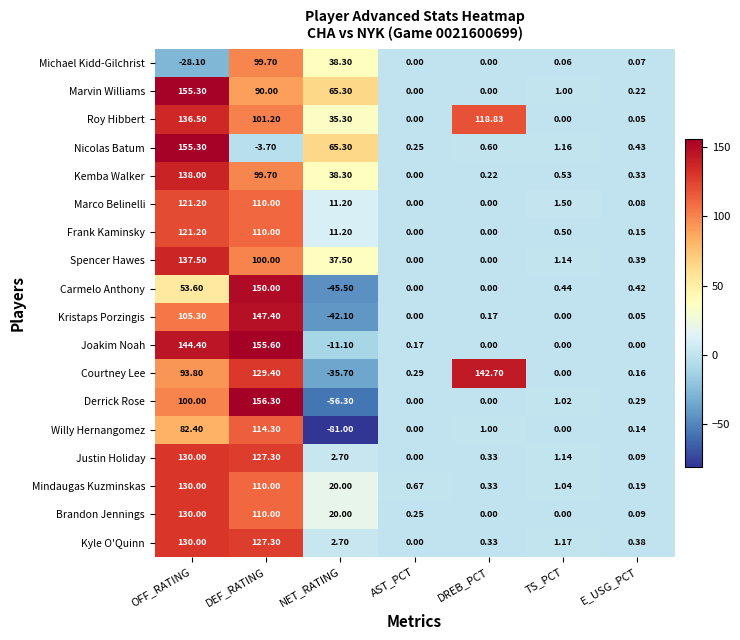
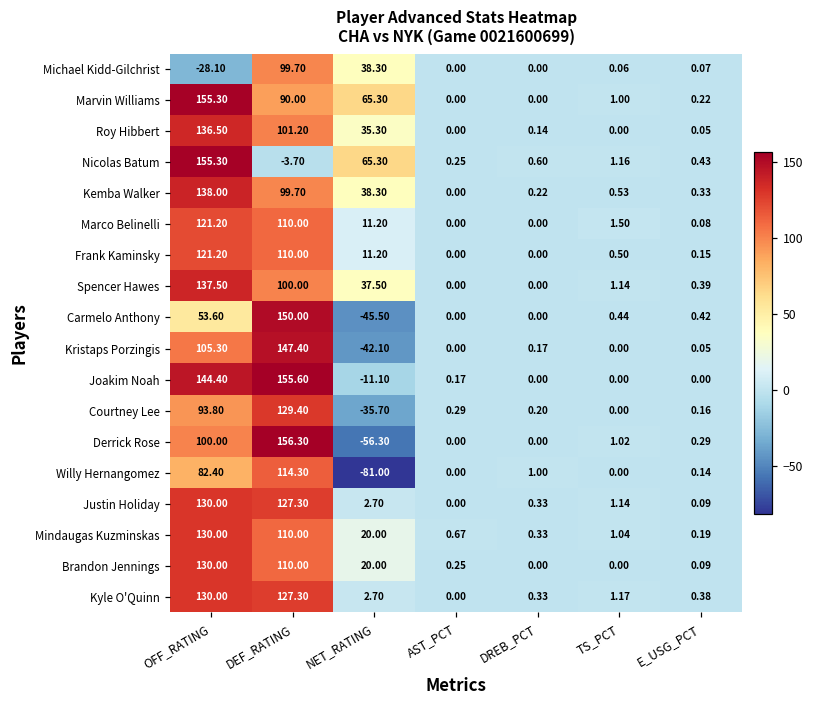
Roy Hibbert, DREB_PCT: 118.83 -> 0.14
Courtney Lee, DREB_PCT: 142.70 -> 0.20
